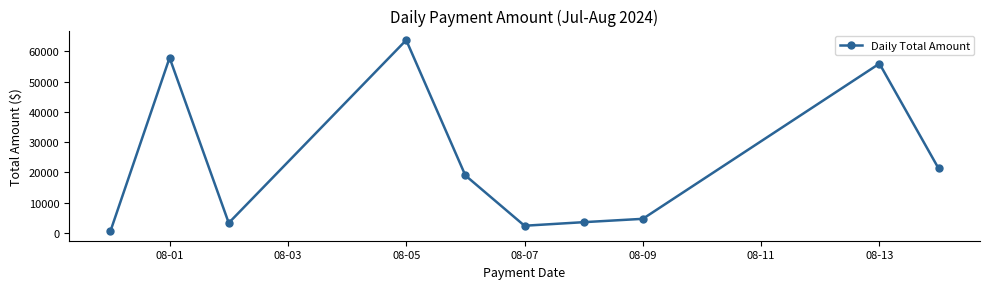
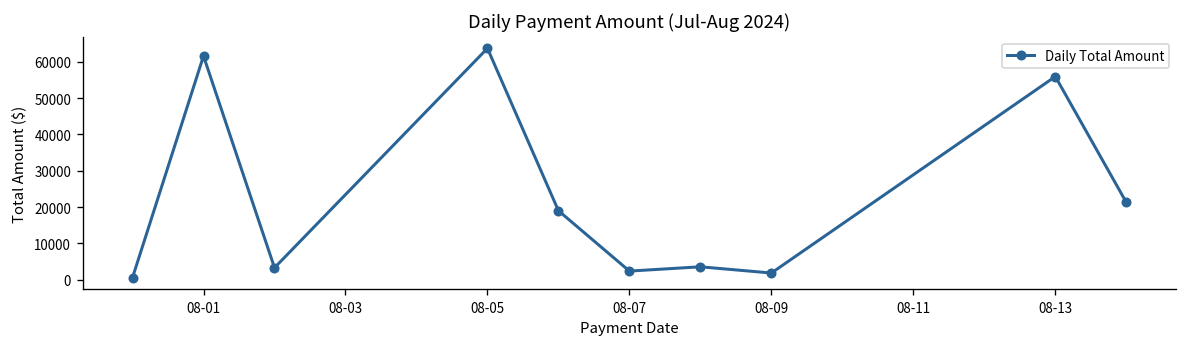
08-01: 58000 -> 62000
08-09: 5000 -> 2000
